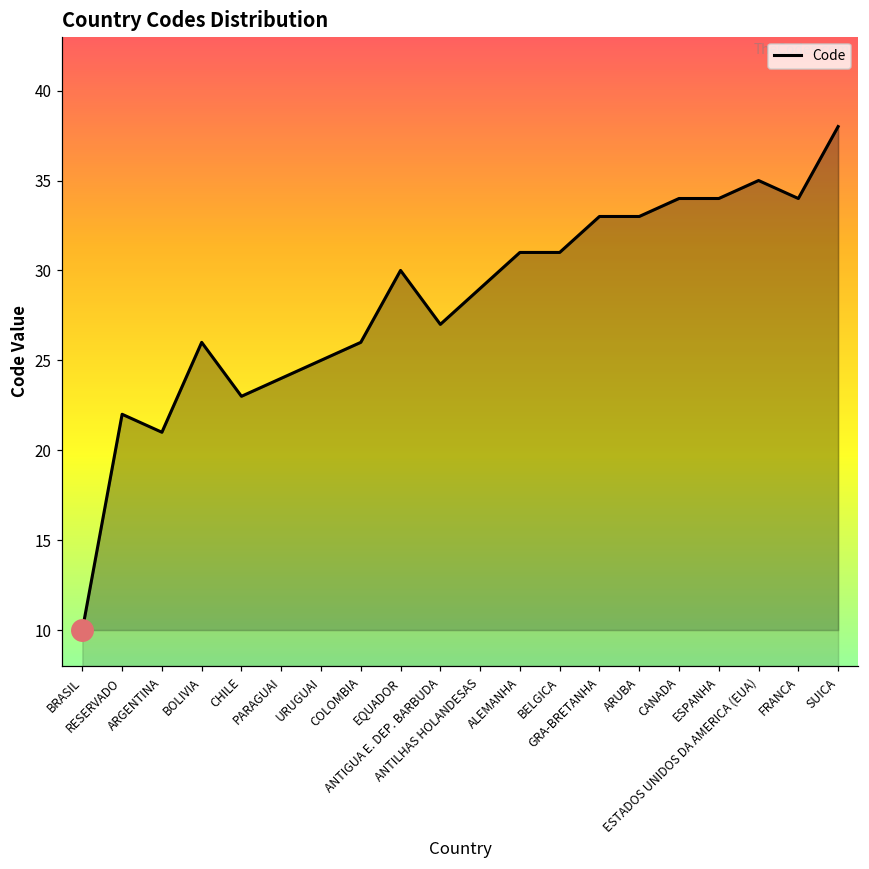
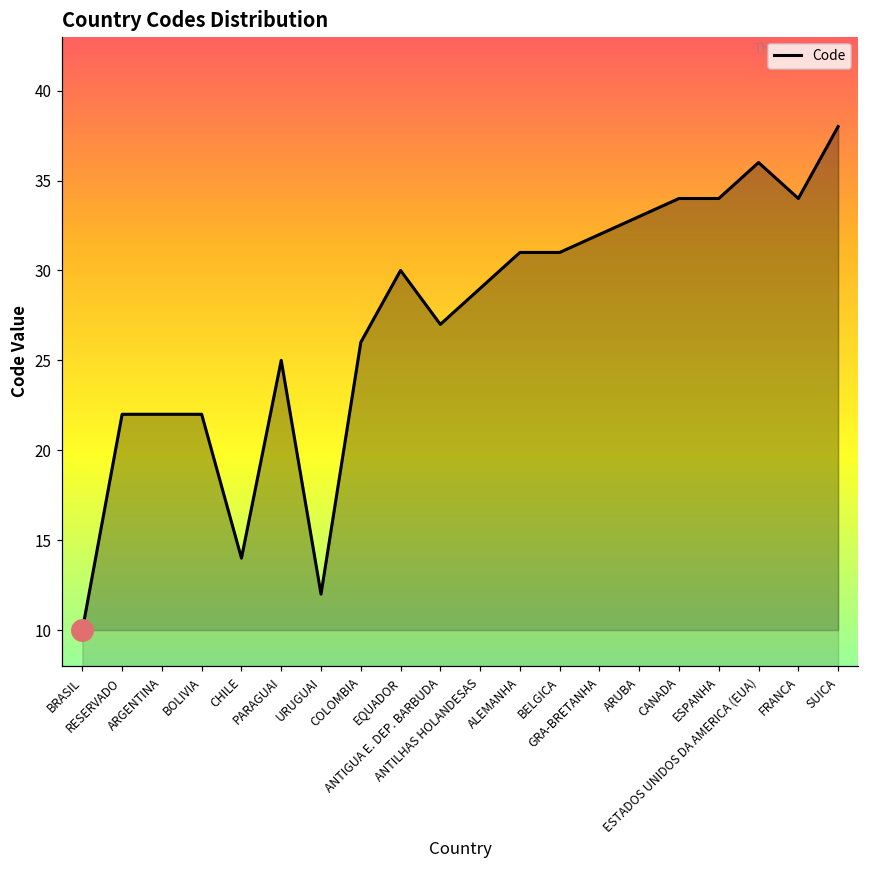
Code, ARGENTINA: 21 -> 22
Code, BOLIVIA: 26 -> 22
Code, CHILE: 23 -> 14
Code, PARAGUAI: 24 -> 25
Code, URUGUAI: 25 -> 12
Code, GRA-BRETANHA: 33 -> 32
Code, ESTADOS UNIDOS DA AMERICA (EUA): 35 -> 36
